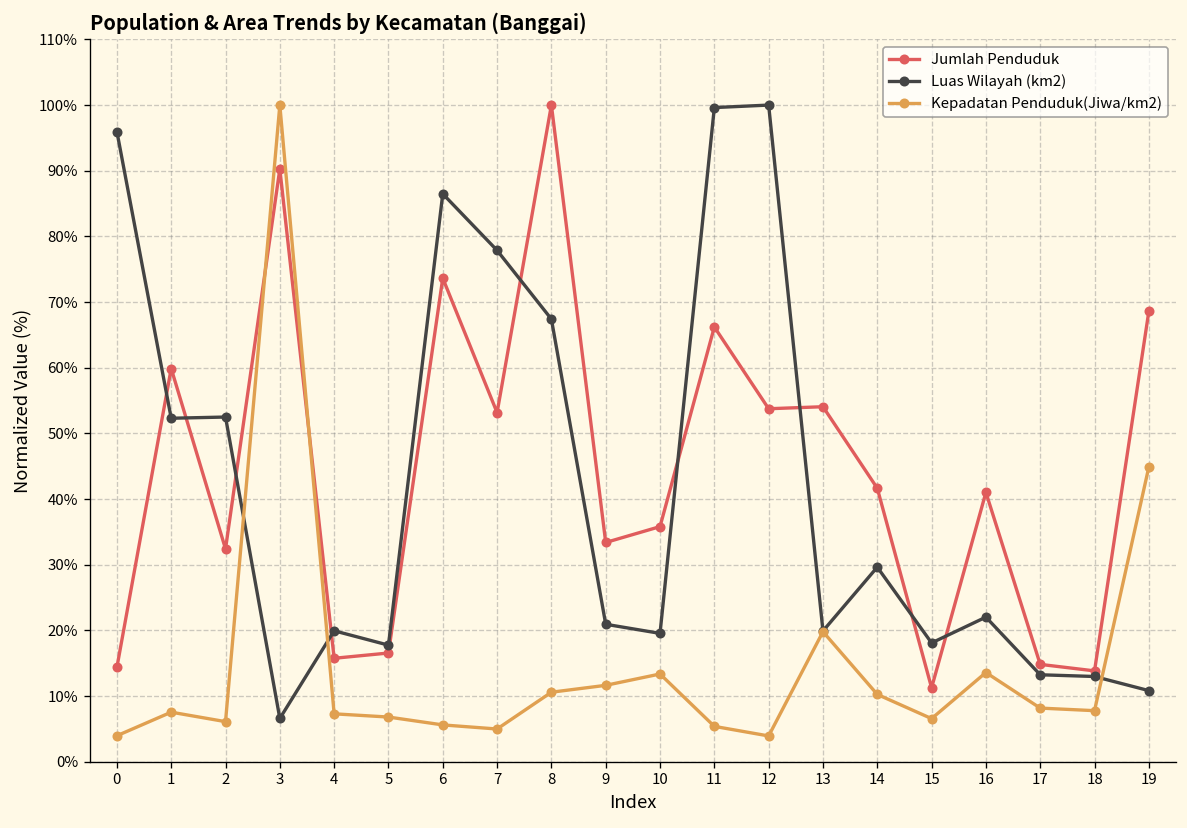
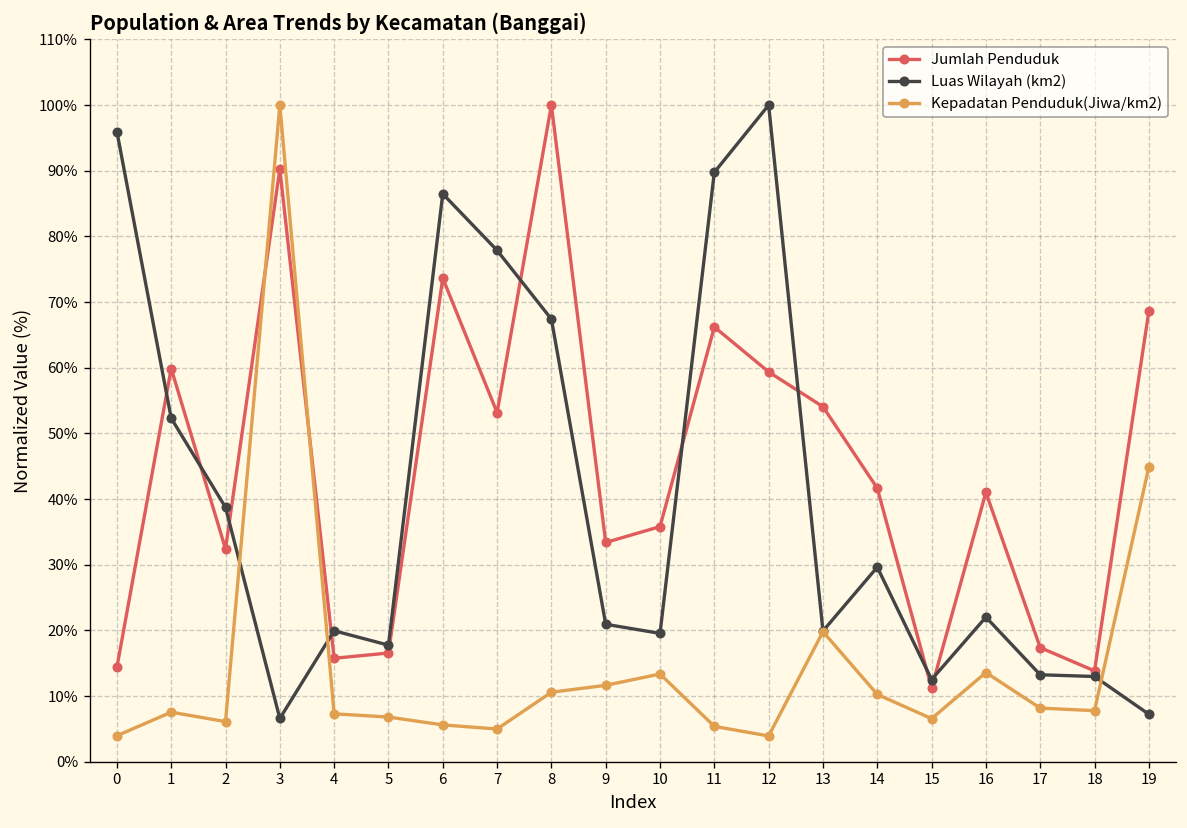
Luas Wilayah (km2), 2: 52% -> 39%
Luas Wilayah (km2), 11: 100% -> 90%
Jumlah Penduduk, 12: 54% -> 59%
Luas Wilayah (km2), 15: 18% -> 13%
Jumlah Penduduk, 17: 15% -> 17%
Luas Wilayah (km2), 19: 11% -> 7%
